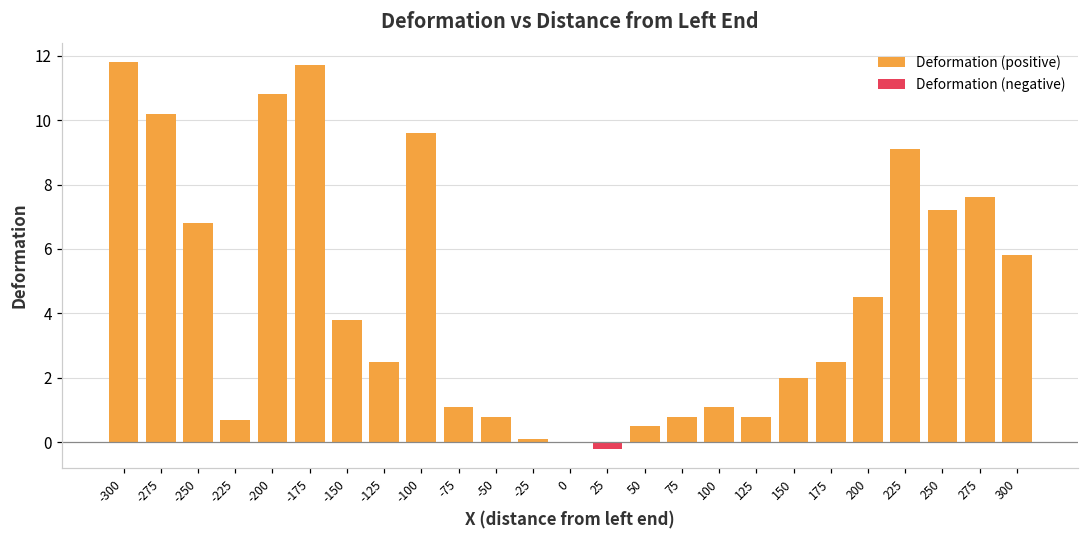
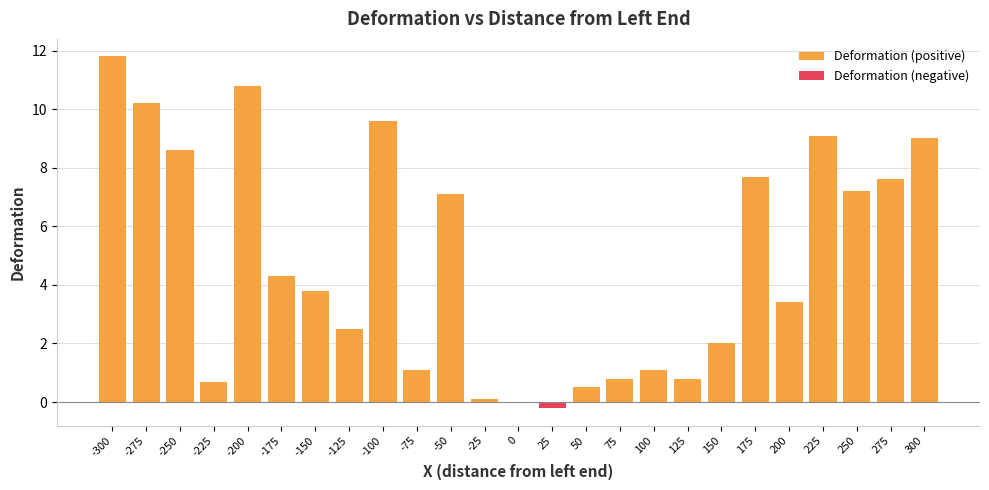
Deformation (positive), -250: 6.8 -> 8.6
Deformation (positive), -175: 11.7 -> 4.3
Deformation (positive), -50: 0.8 -> 7.1
Deformation (positive), 175: 2.5 -> 7.7
Deformation (positive), 200: 4.5 -> 3.4
Deformation (positive), 300: 5.8 -> 9.0
